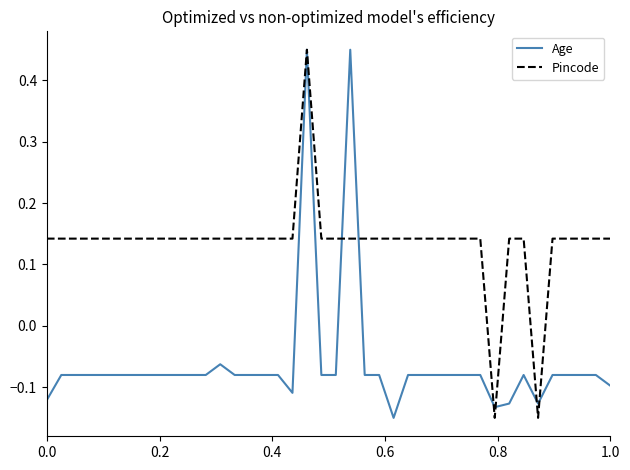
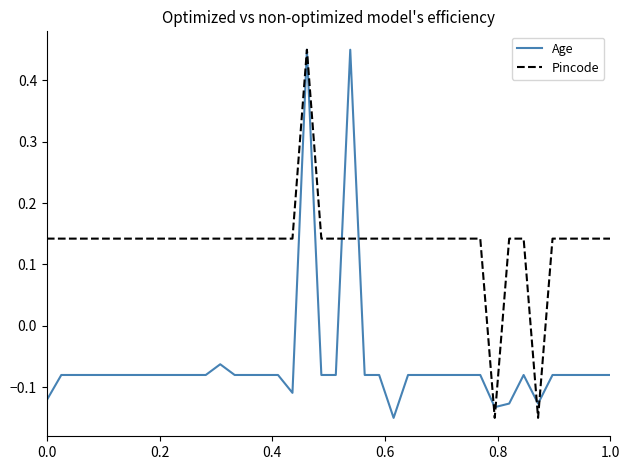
Age, 1.0: -0.10 -> -0.08
